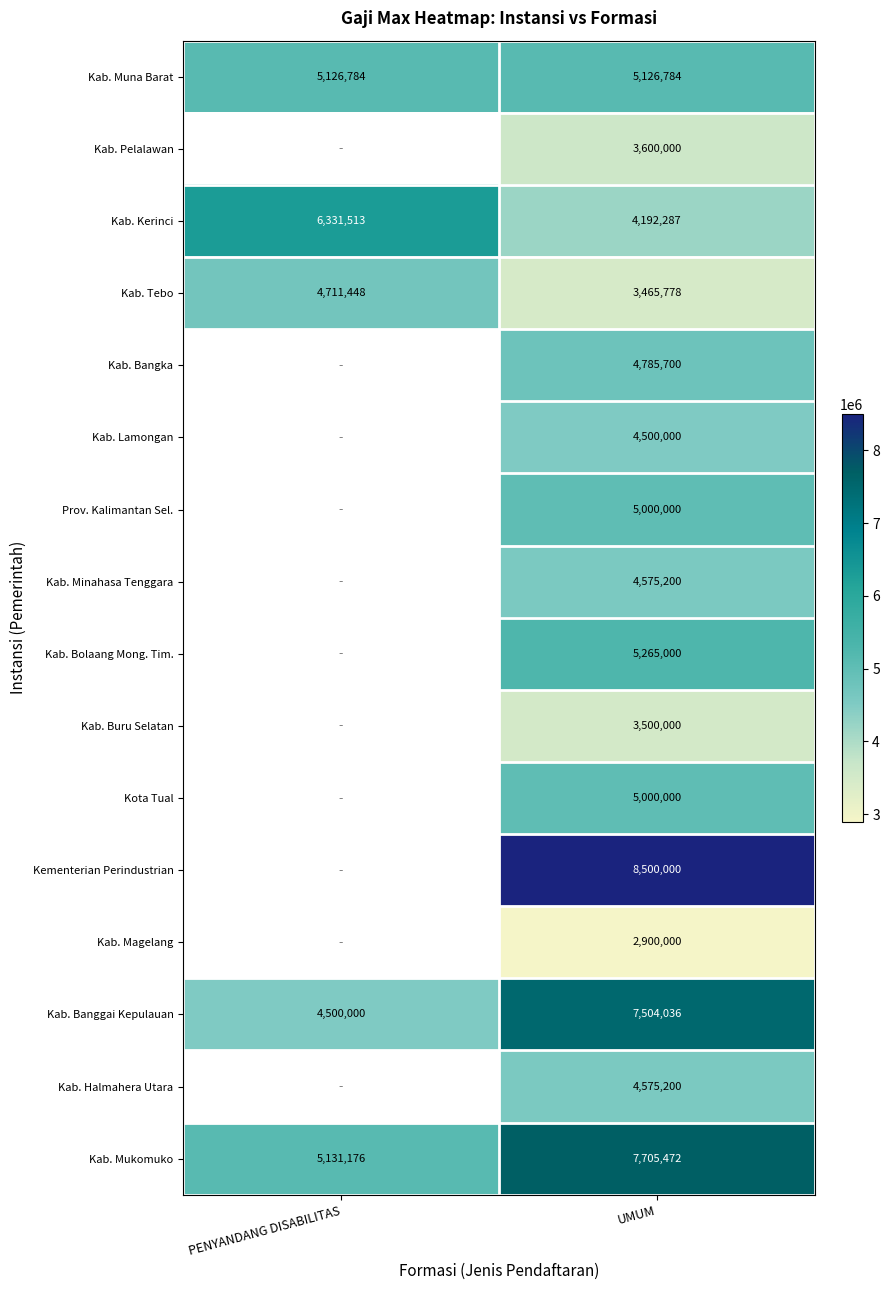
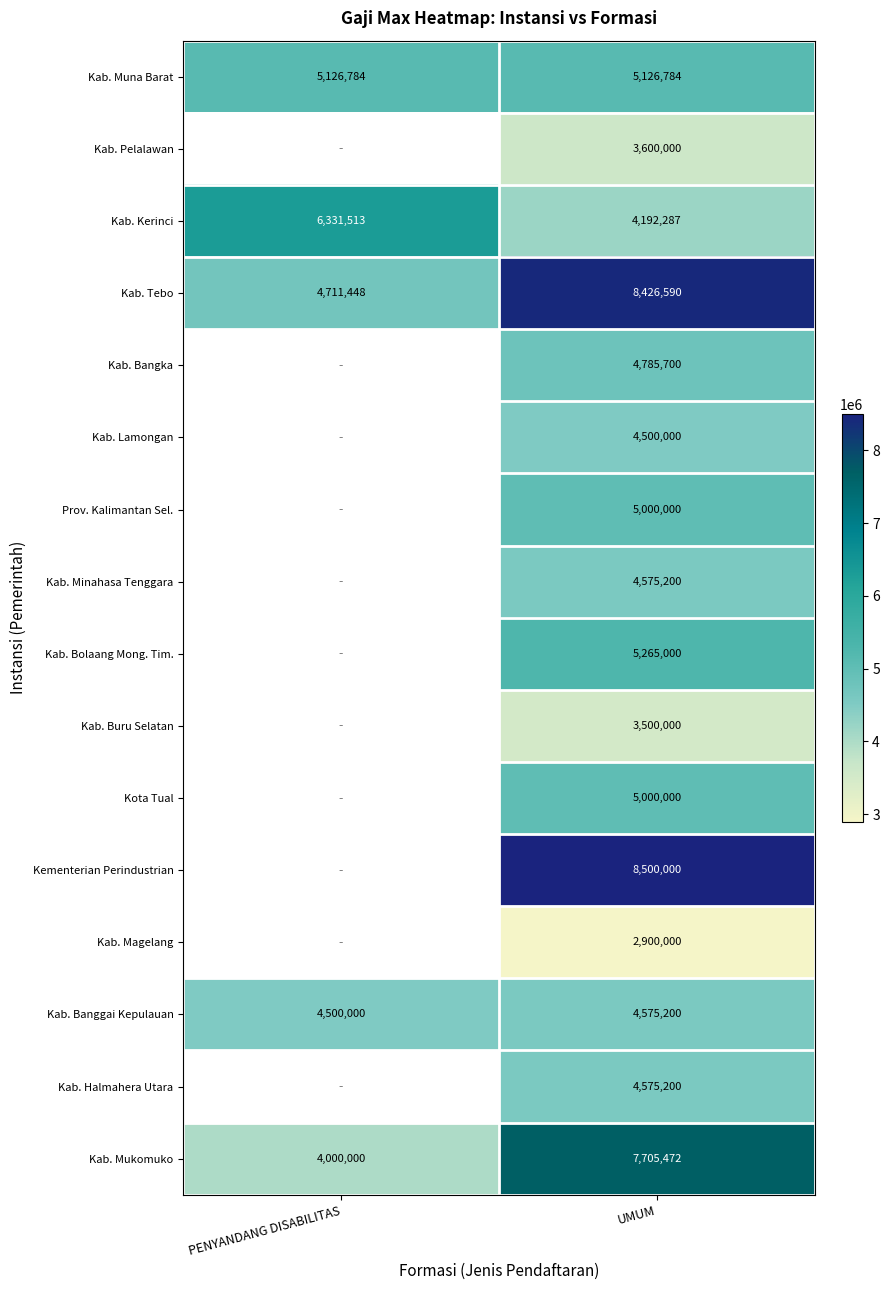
Kab. Tebo, UMUM: 3,465,778 -> 8,426,590
Kab. Banggai Kepulauan, UMUM: 7,504,036 -> 4,575,200
Kab. Mukomuko, PENYANDANG DISABILITAS: 5,131,176 -> 4,000,000
